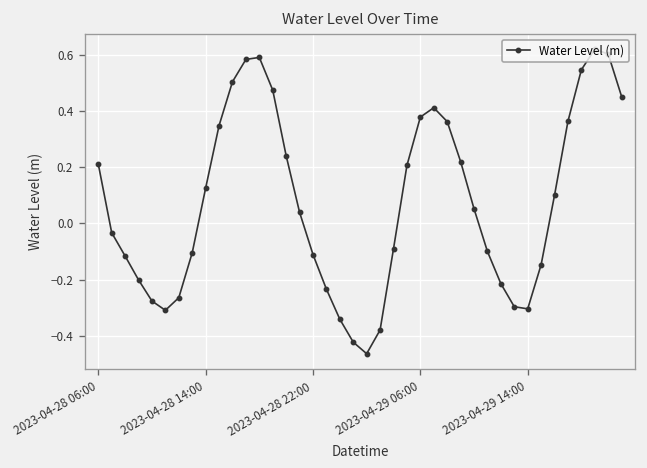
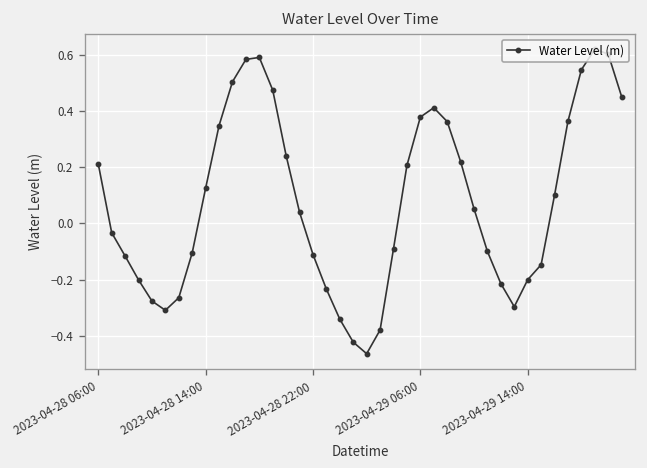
2023-04-29 14:00: -0.30 -> -0.20
